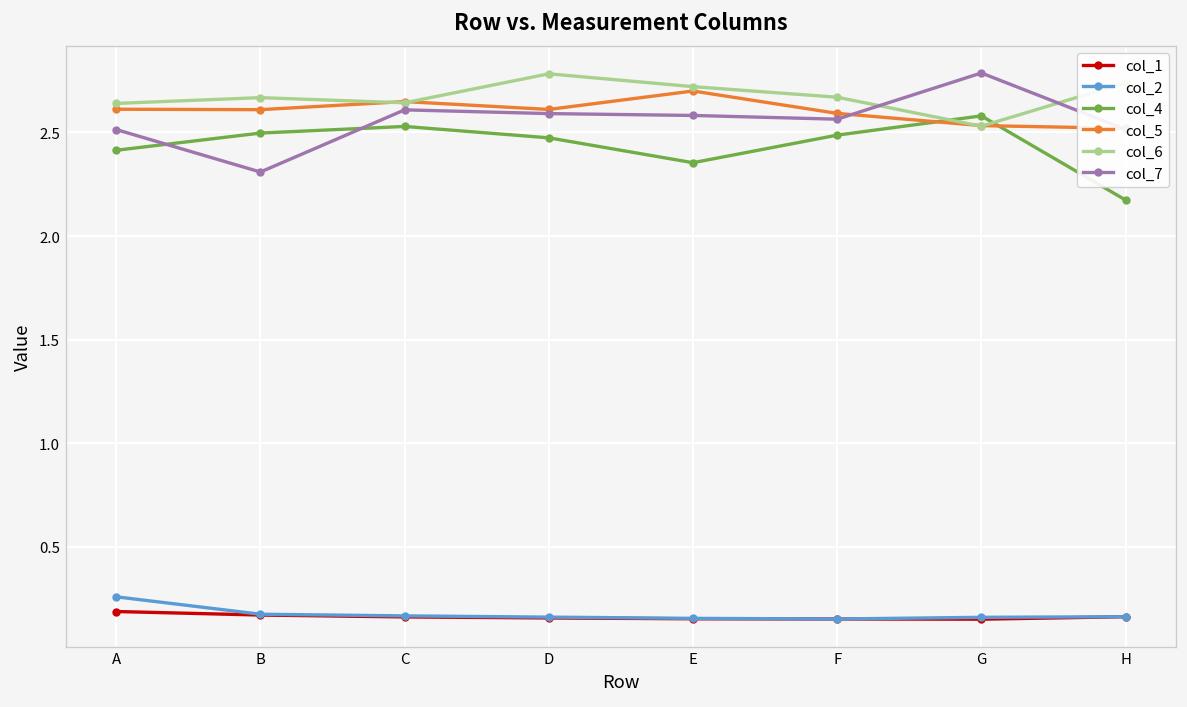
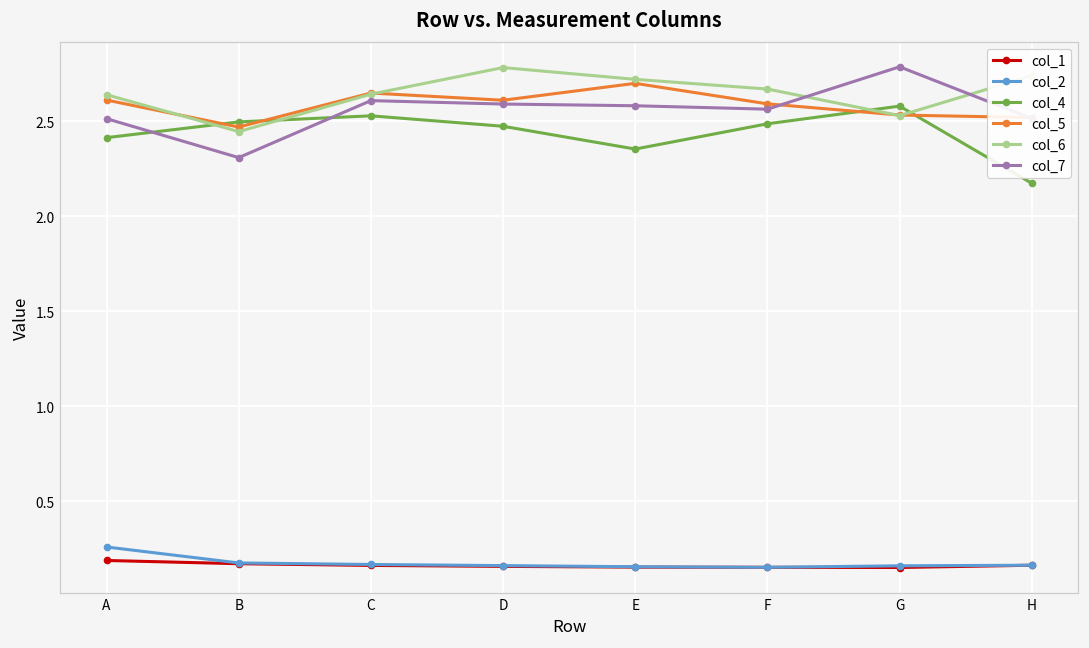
col_5, B: 2.61 -> 2.47
col_6, B: 2.67 -> 2.45
